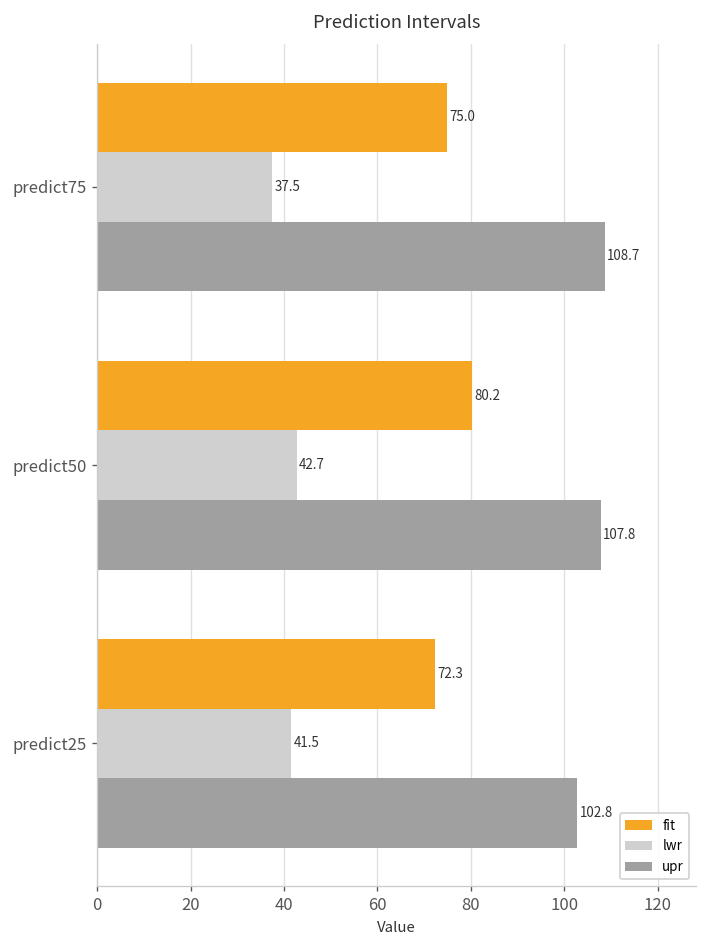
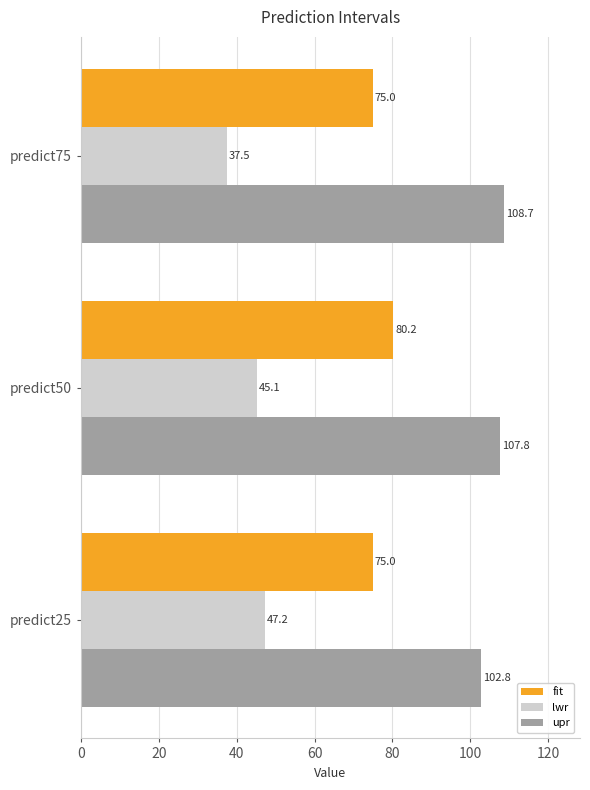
lwr, predict50: 42.7 -> 45.1
fit, predict25: 72.3 -> 75.0
lwr, predict25: 41.5 -> 47.2
